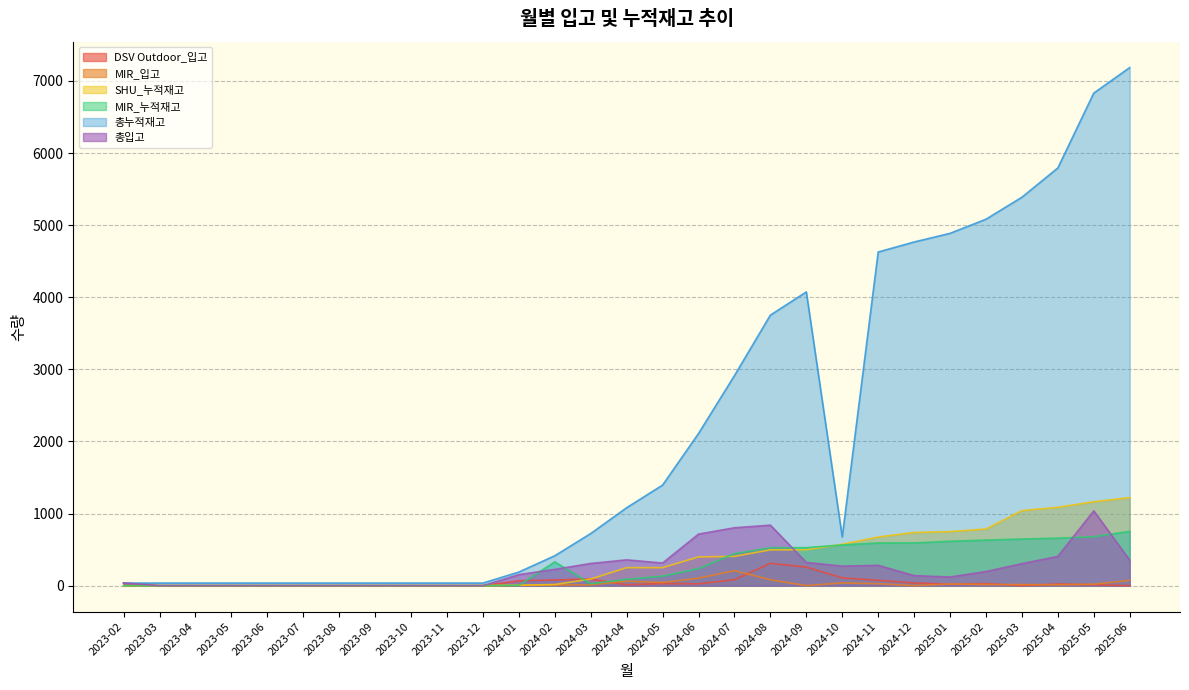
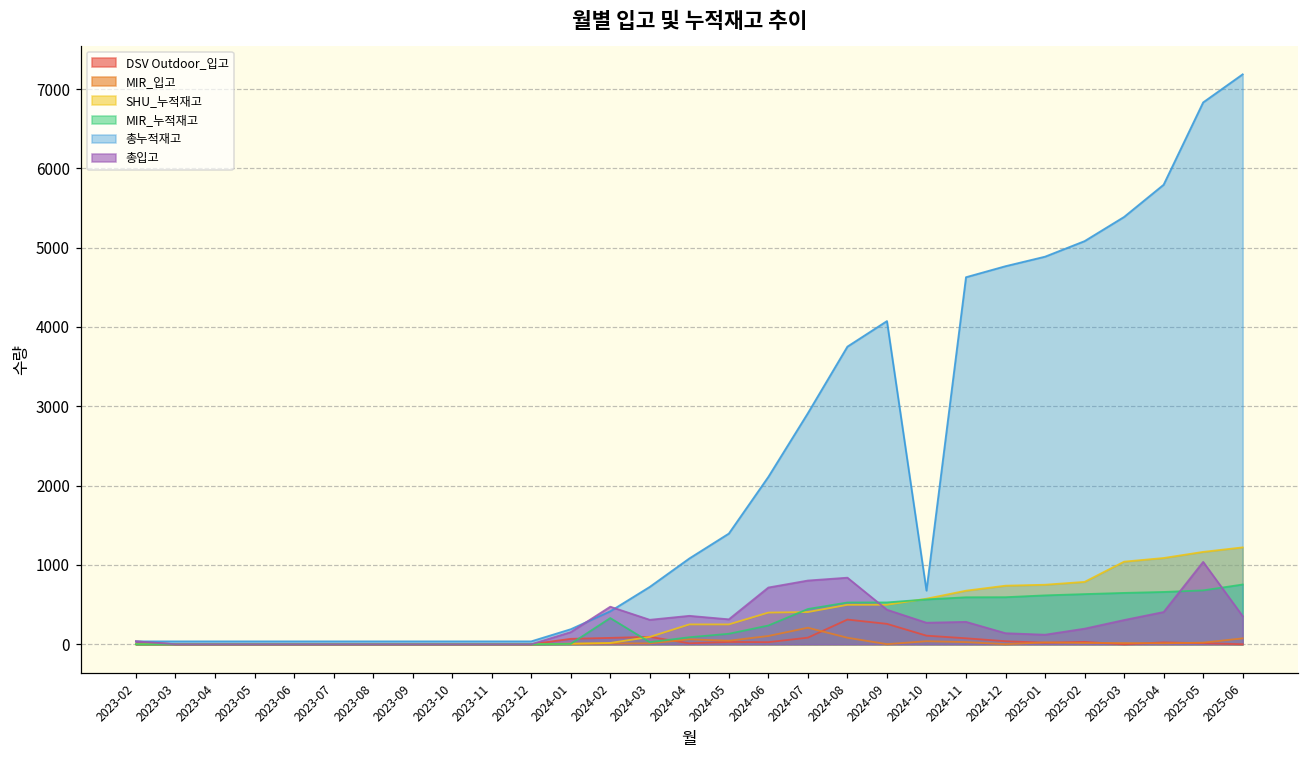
총입고, 2024-02: 200 -> 500
총입고, 2024-09: 300 -> 400
